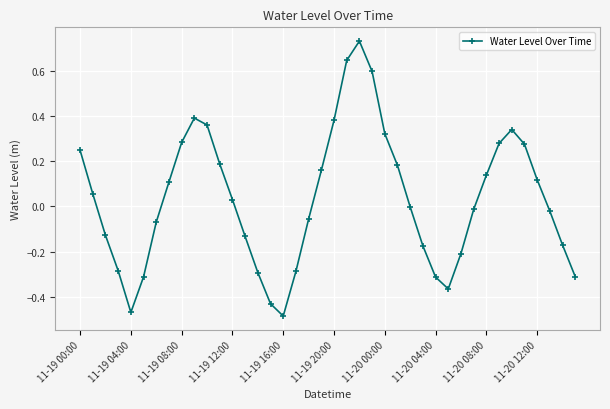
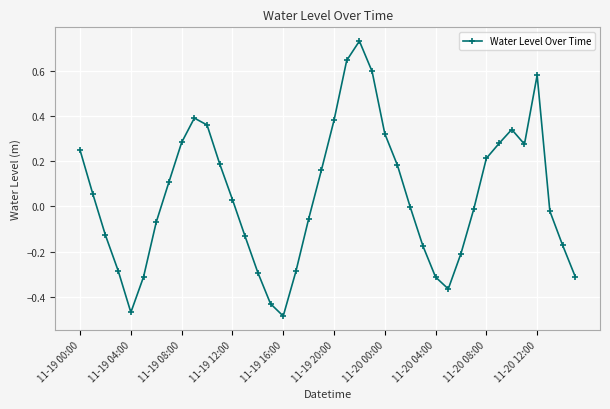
11-20 08:00: 0.14 -> 0.21
11-20 12:00: 0.12 -> 0.58
